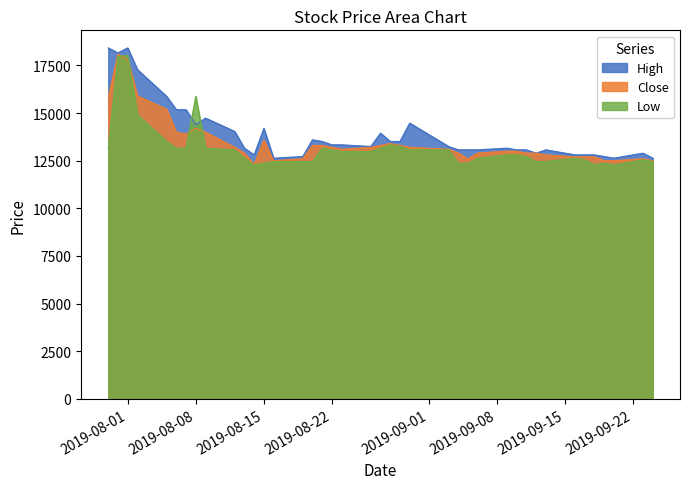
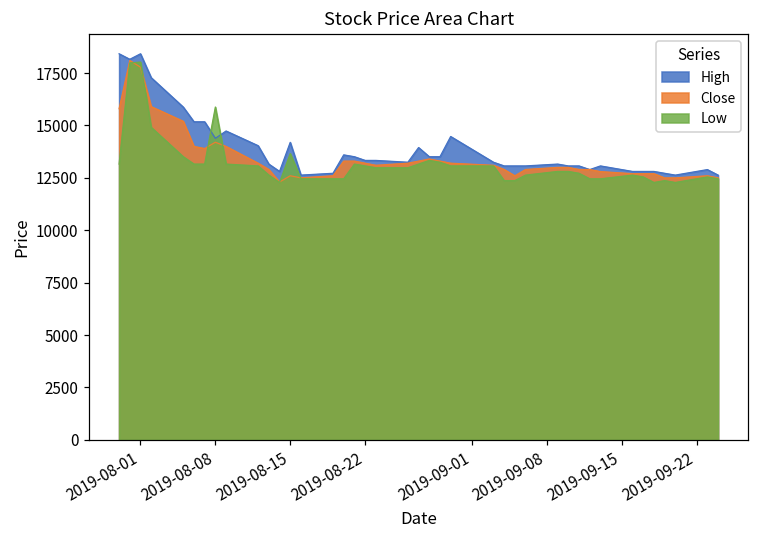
Close, 2019-08-15: 13600 -> 12600
Low, 2019-08-15: 12400 -> 13700
